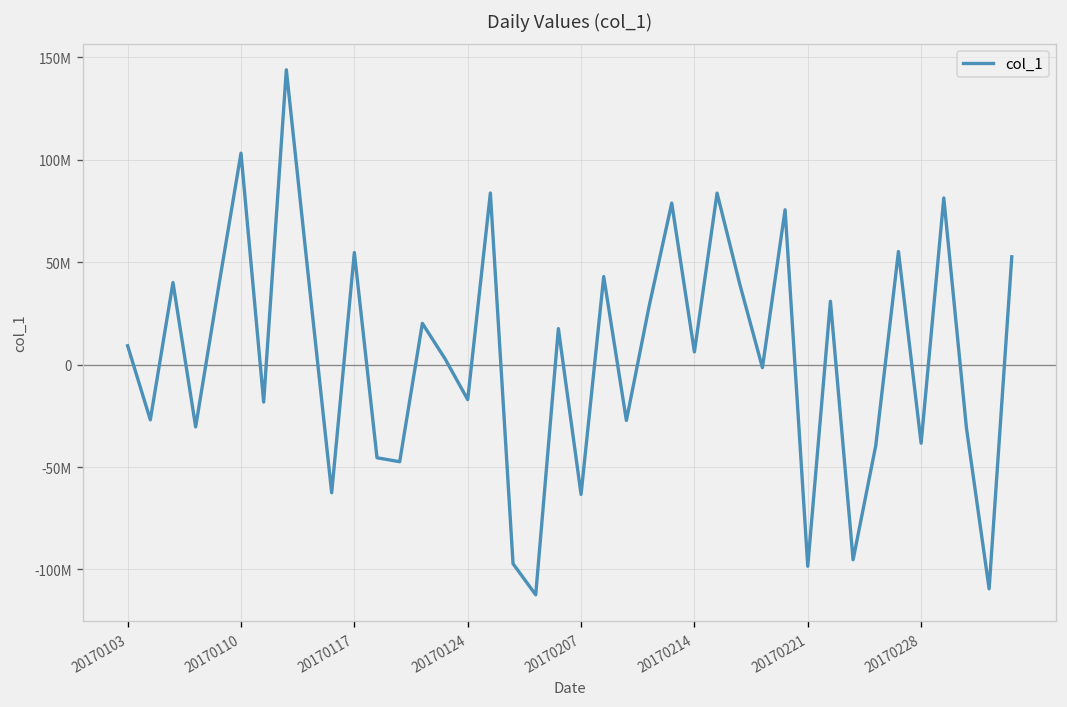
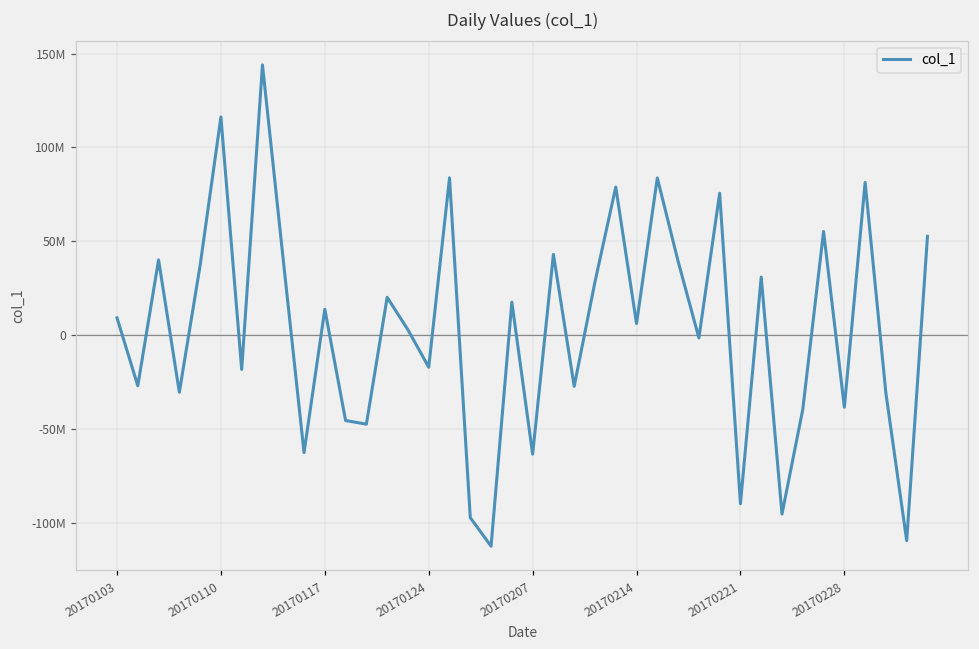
20170110: 103000000 -> 116000000
20170117: 55000000 -> 14000000
20170221: -98000000 -> -90000000
